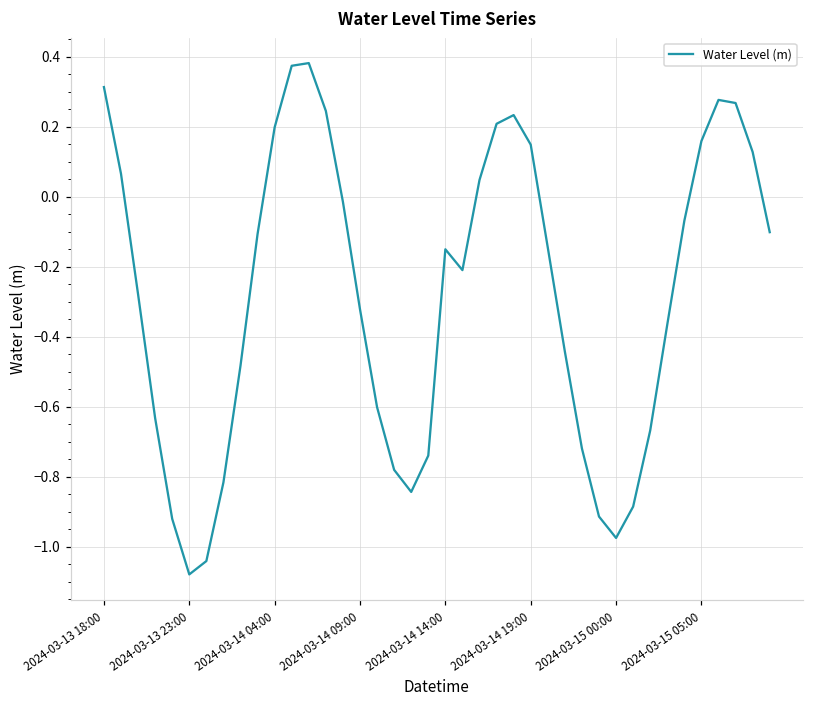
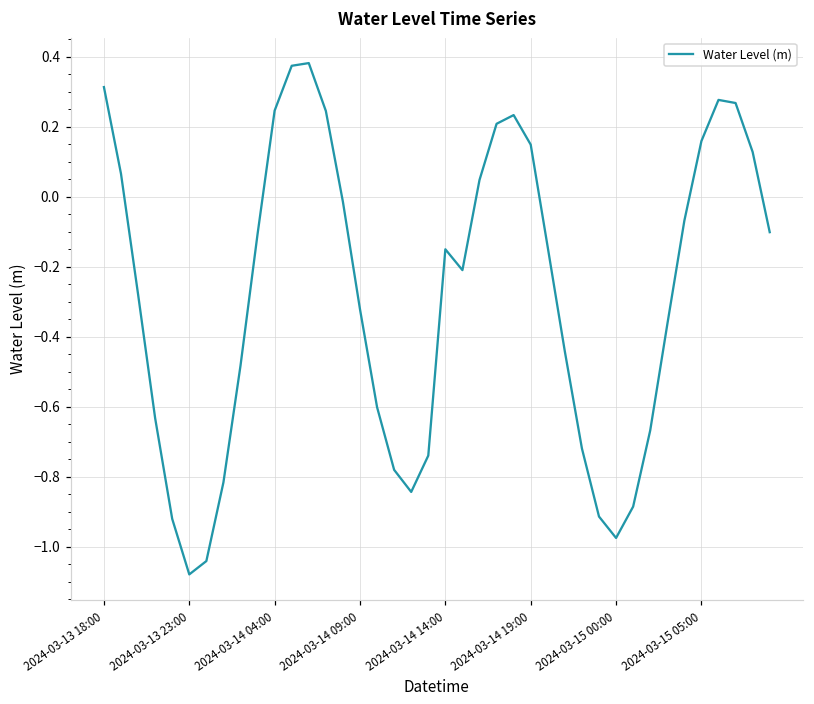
2024-03-14 04:00: 0.20 -> 0.25
